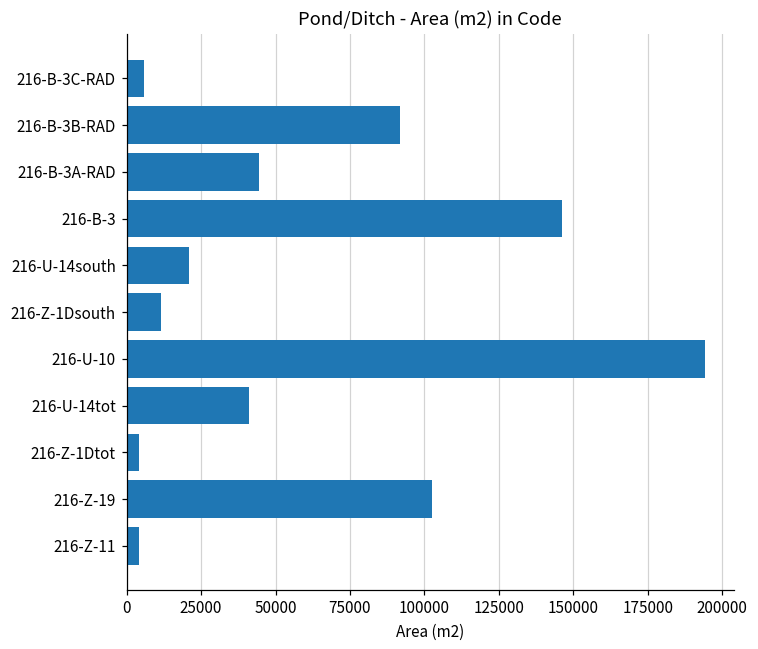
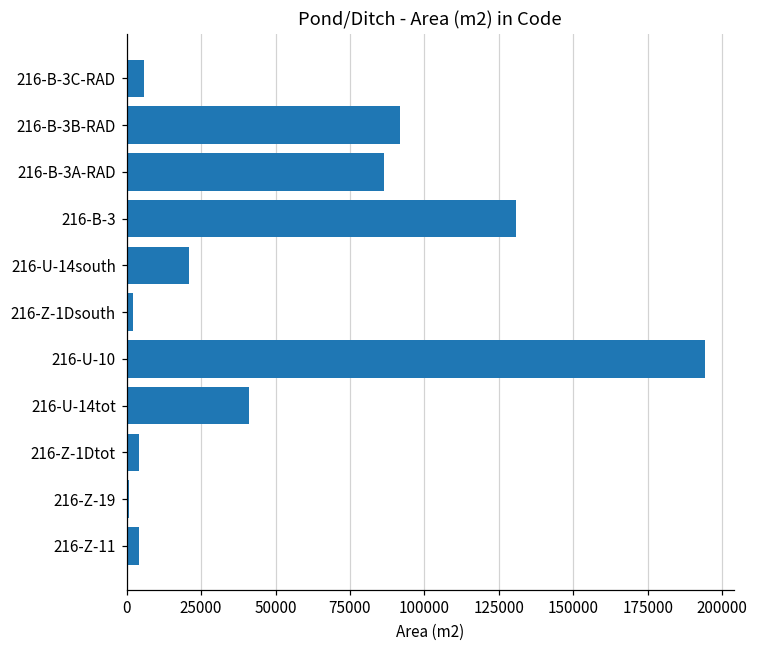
216-B-3A-RAD: 44000 -> 86000
216-B-3: 146000 -> 131000
216-Z-1Dsouth: 12000 -> 2000
216-Z-19: 102000 -> 1000
